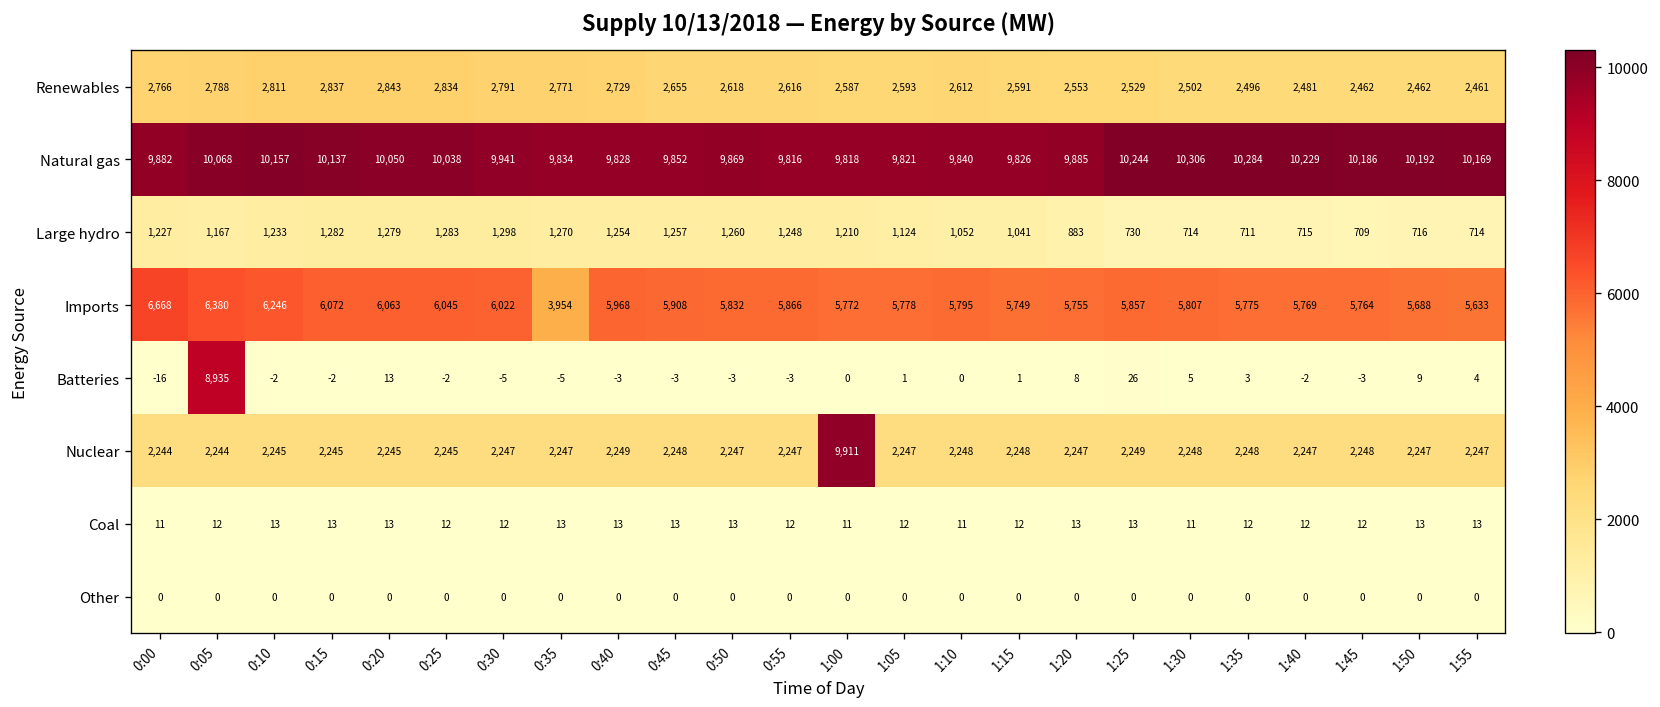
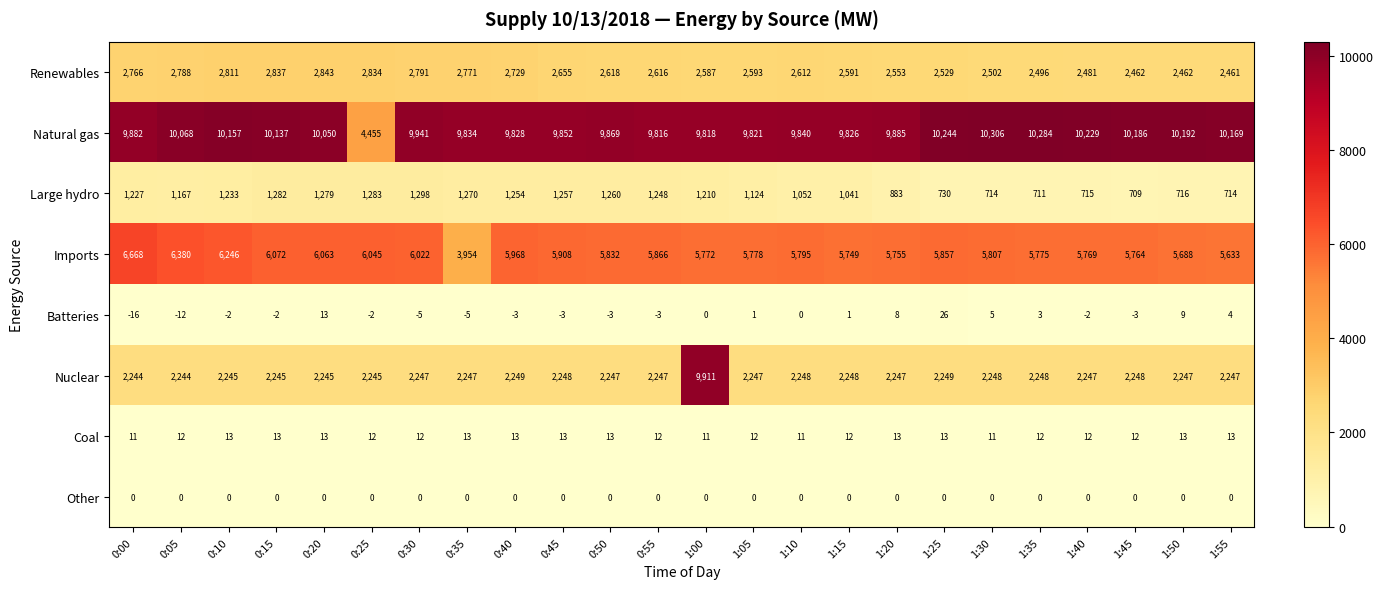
Natural gas, 0:25: 10,038 -> 4,455
Batteries, 0:05: 8,935 -> -12
